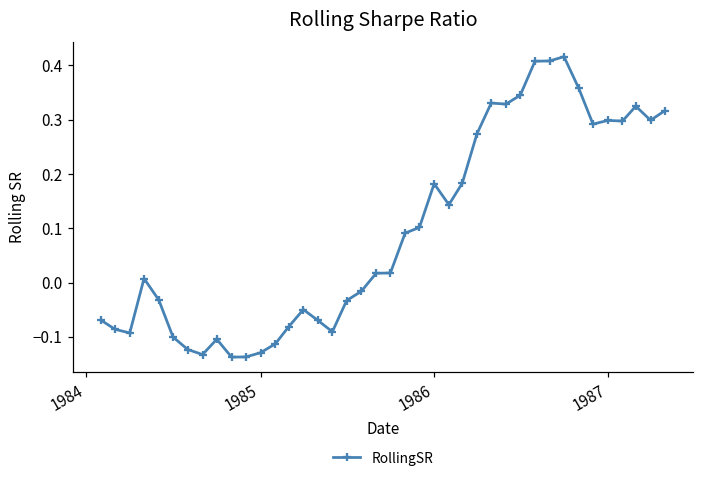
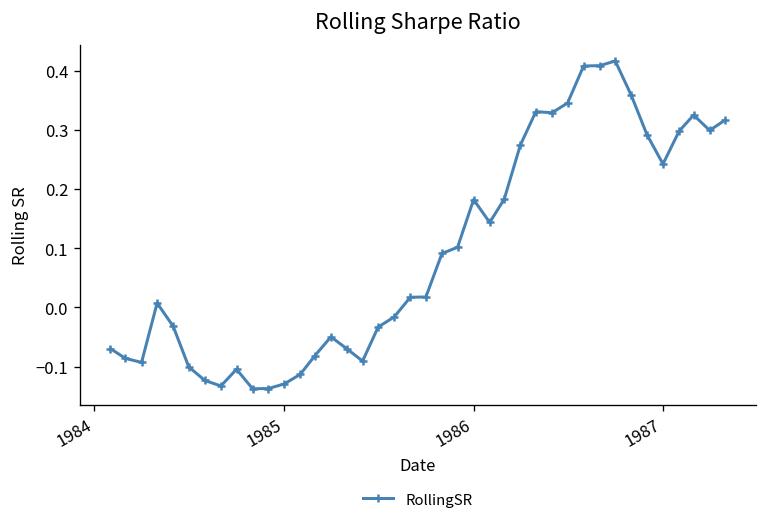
1987: 0.30 -> 0.24
